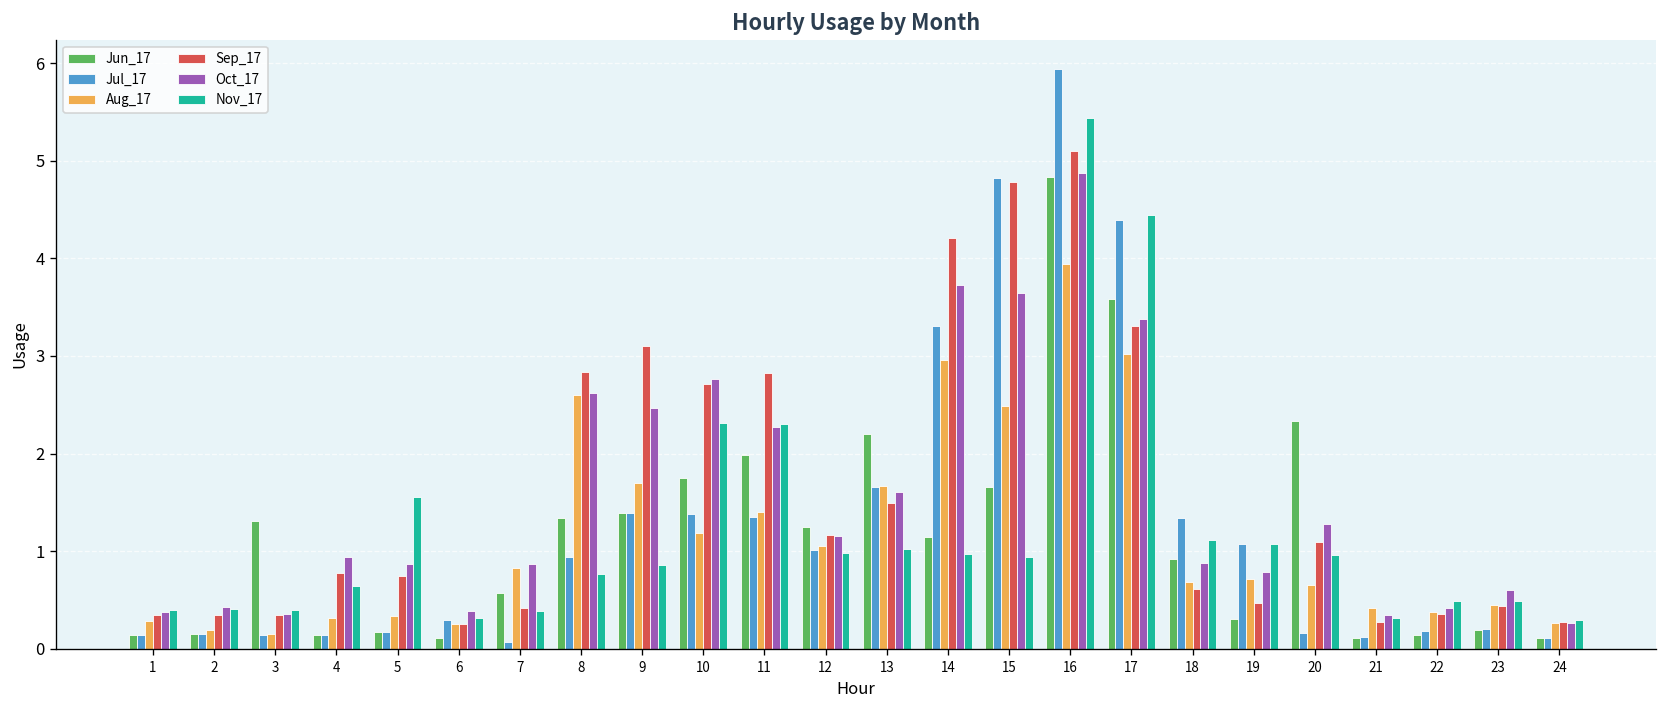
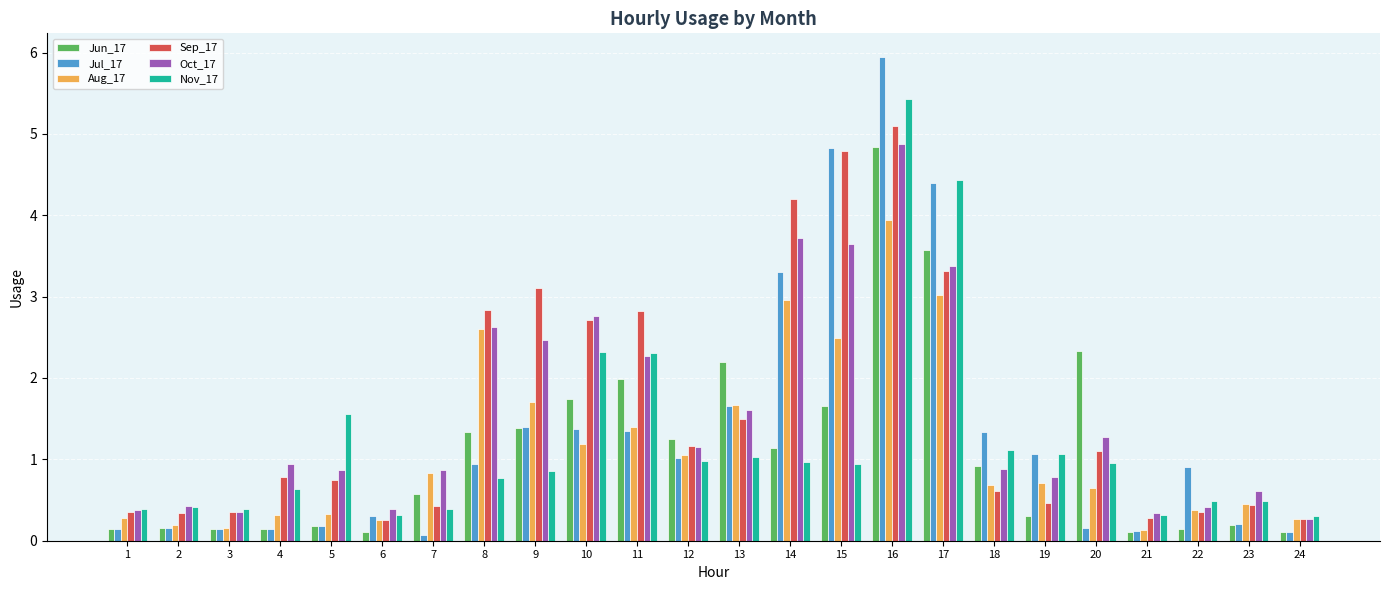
Jun_17, 3: 1.3 -> 0.1
Aug_17, 21: 0.4 -> 0.1
Jul_17, 22: 0.2 -> 0.9
